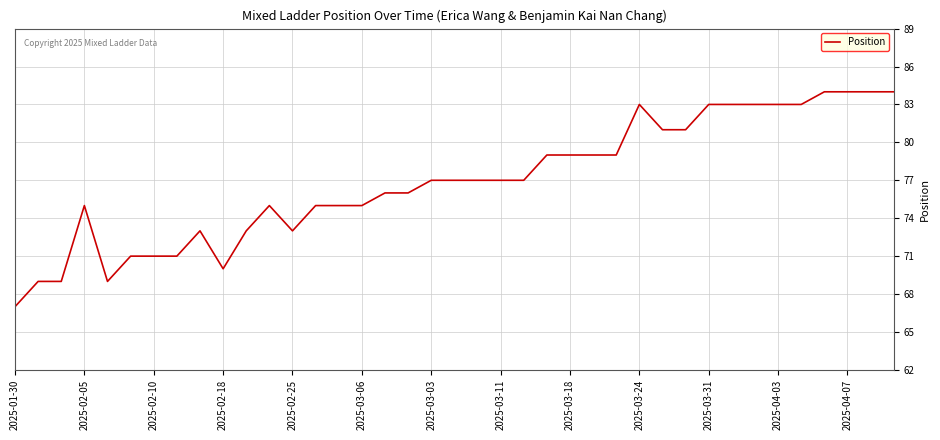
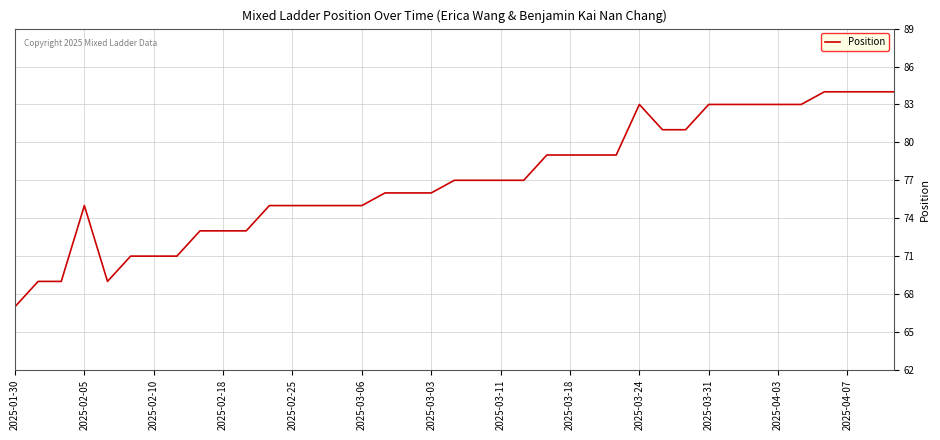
2025-02-18: 70 -> 73
2025-02-25: 73 -> 75
2025-03-03: 77 -> 76
